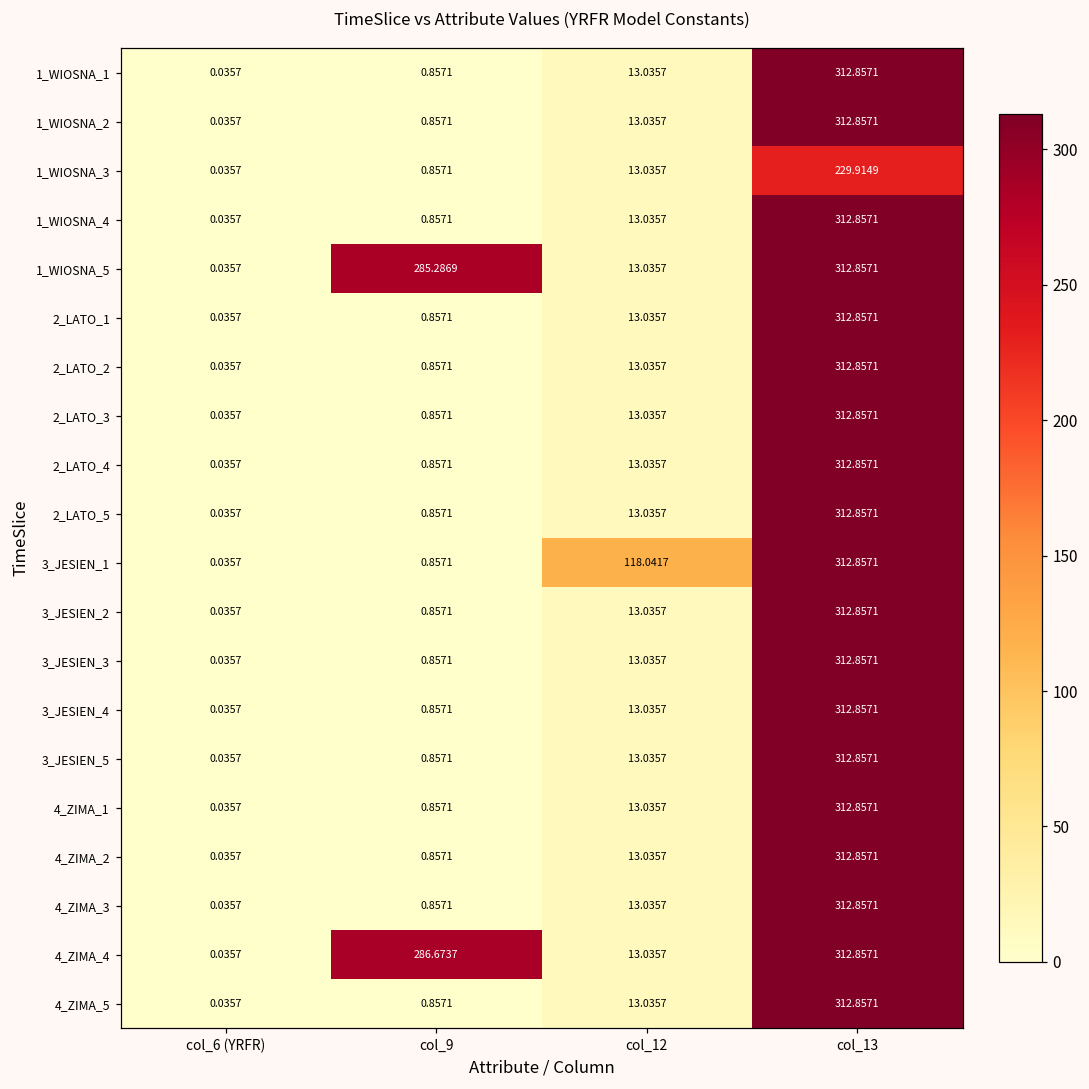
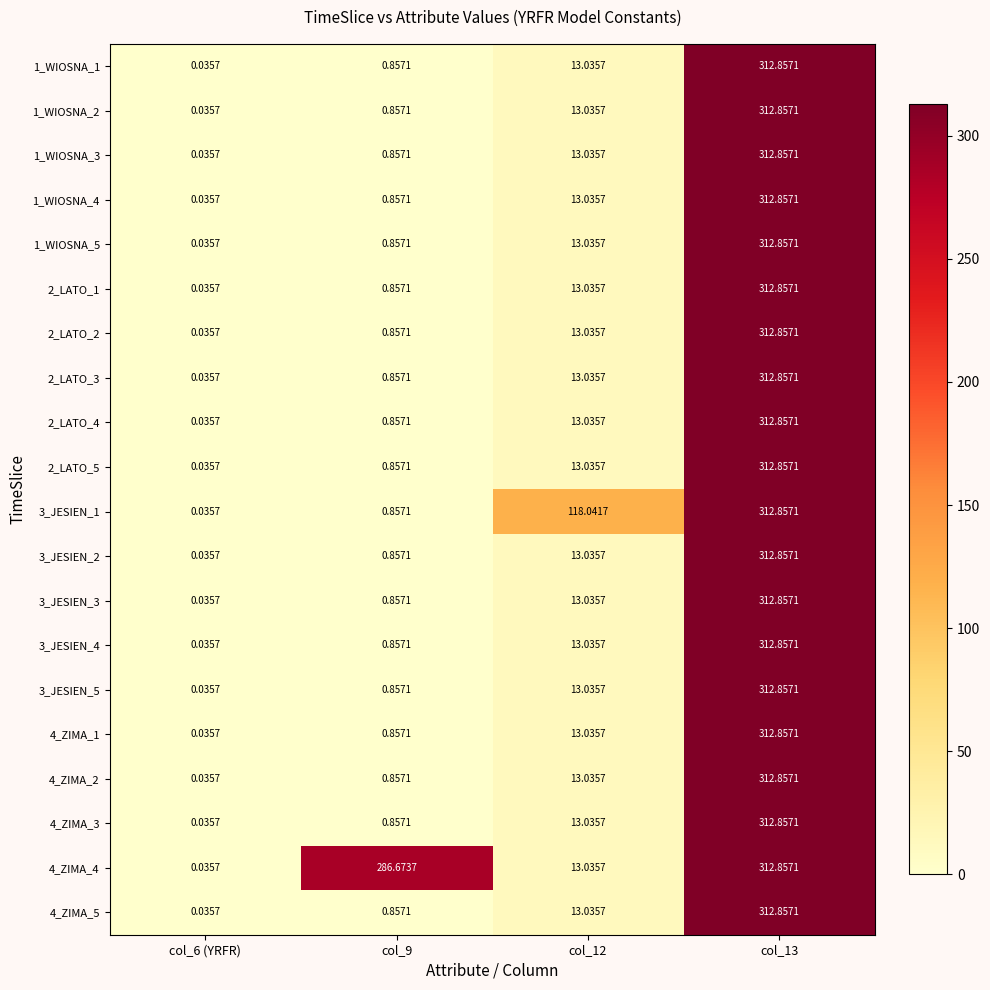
1_WIOSNA_3, col_13: 229.9149 -> 312.8571
1_WIOSNA_5, col_9: 285.2869 -> 0.8571
